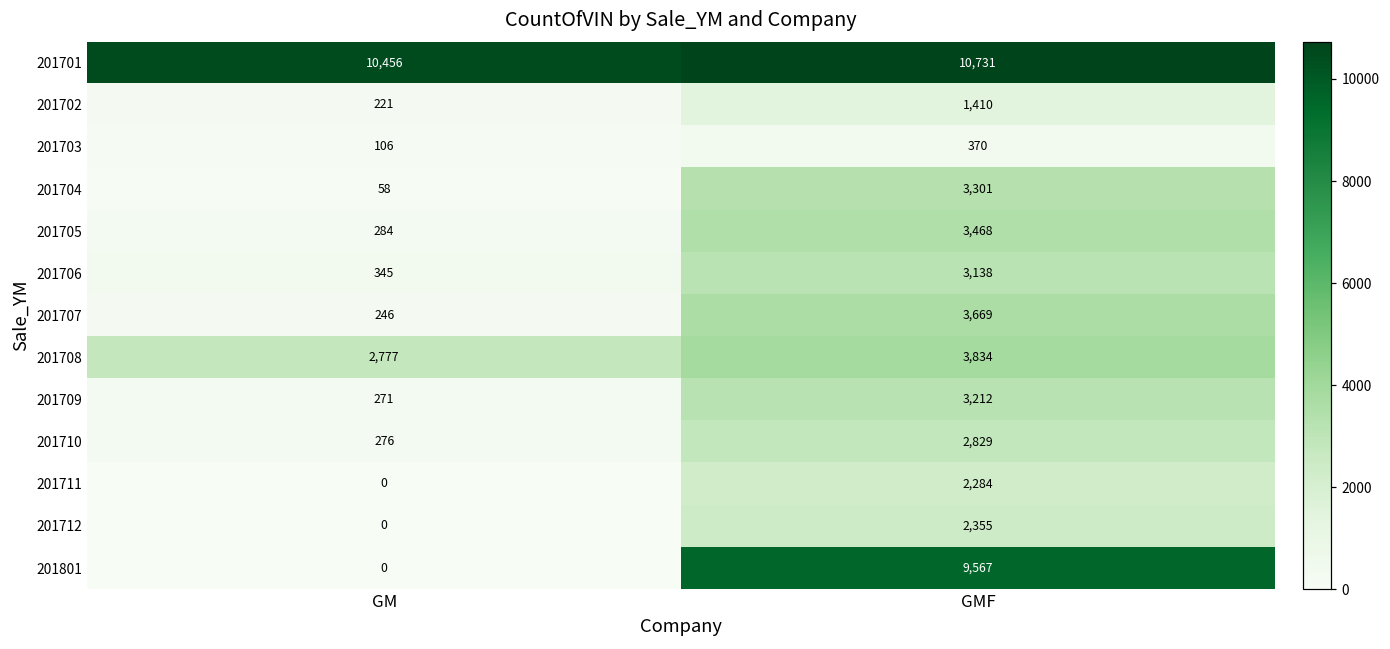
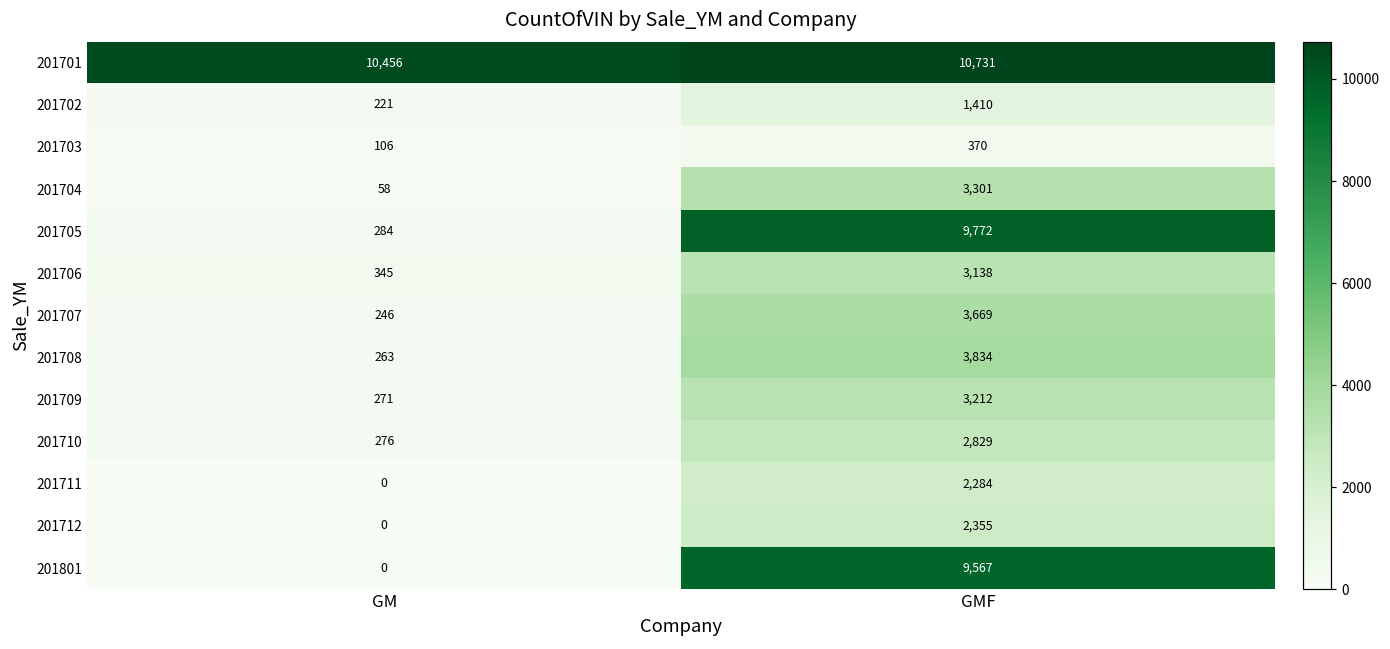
201705, GMF: 3,468 -> 9,772
201708, GM: 2,777 -> 263
